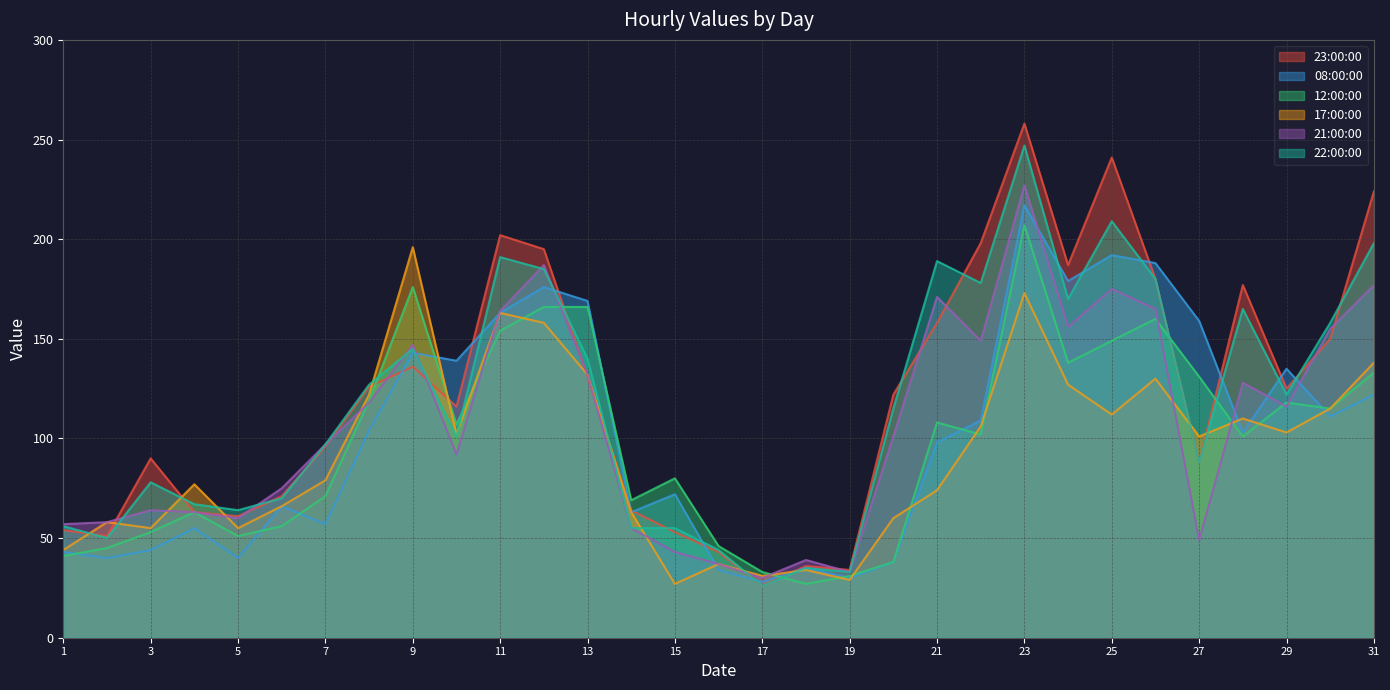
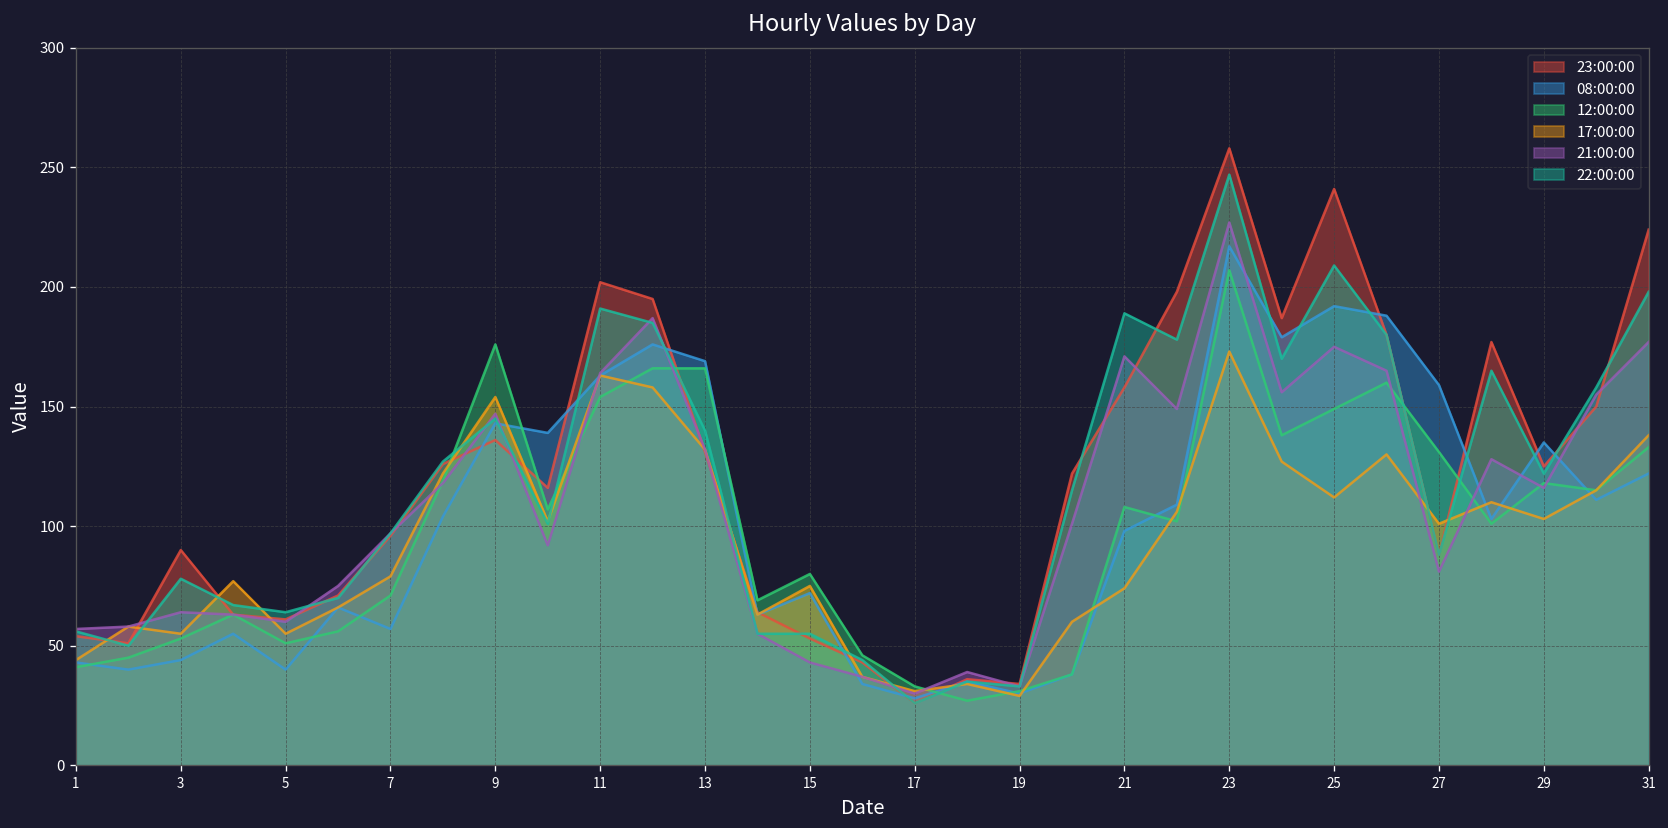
17:00:00, 9: 196 -> 154
17:00:00, 15: 27 -> 75
21:00:00, 27: 49 -> 81
